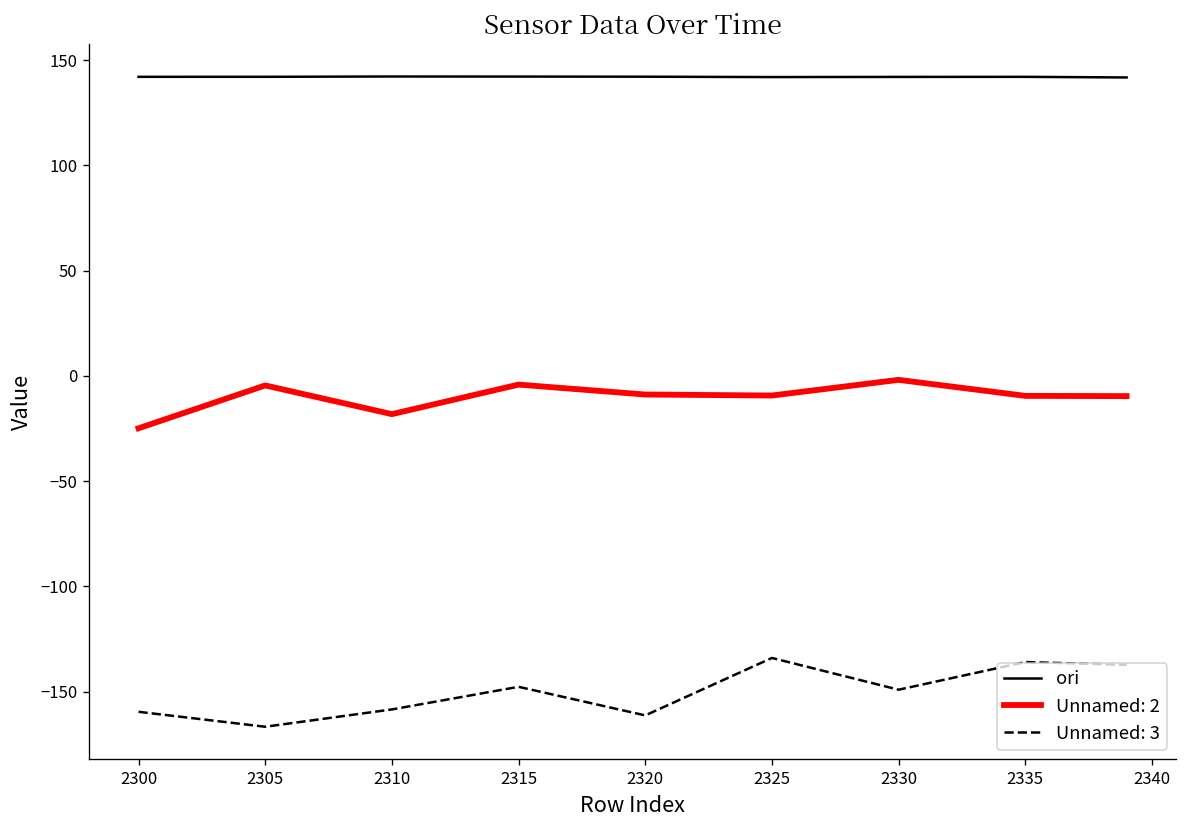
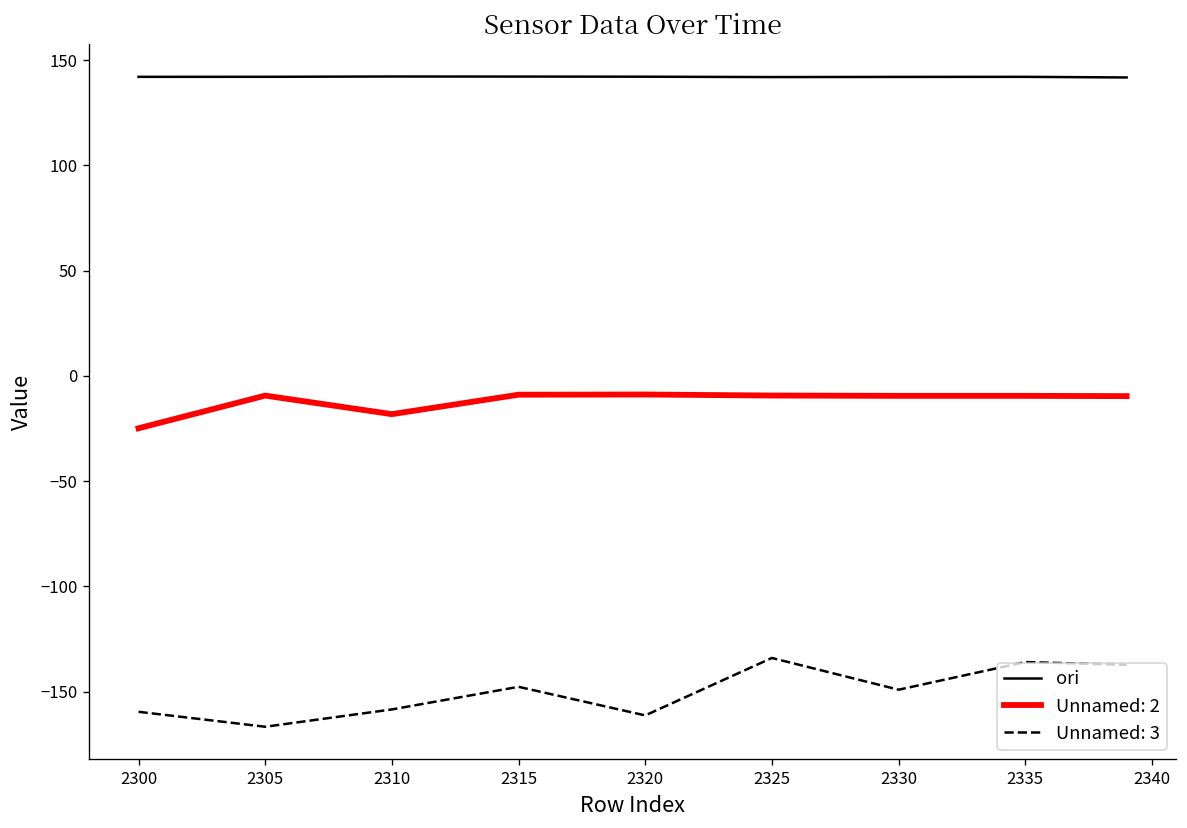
Unnamed: 2, 2305: -4 -> -9
Unnamed: 2, 2315: -4 -> -9
Unnamed: 2, 2330: -2 -> -9
